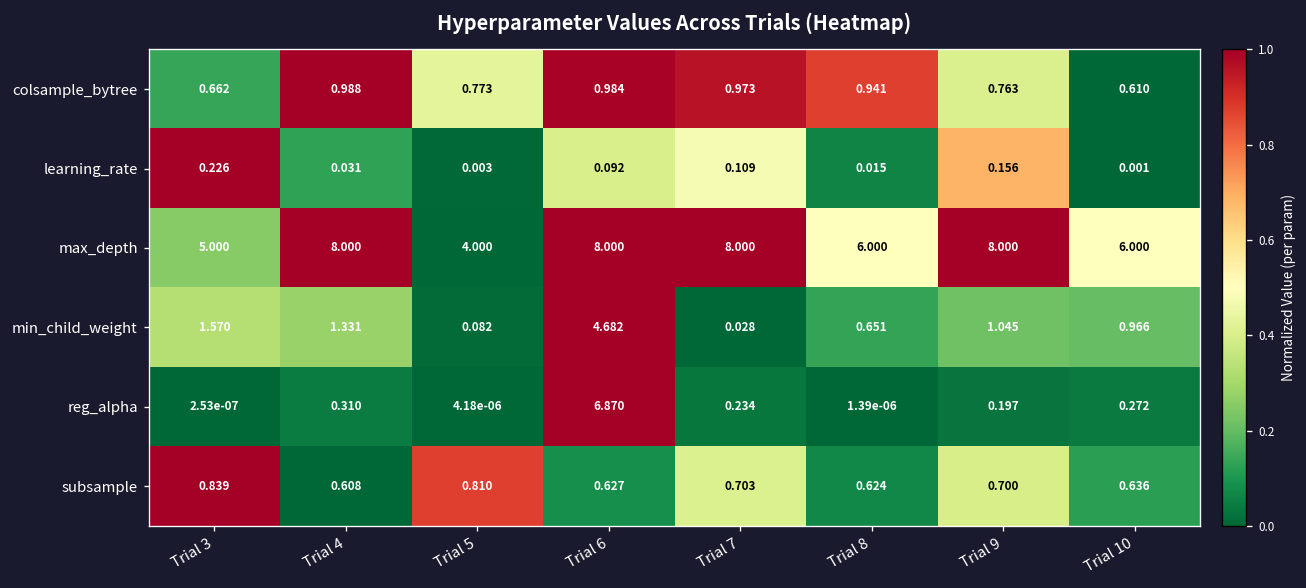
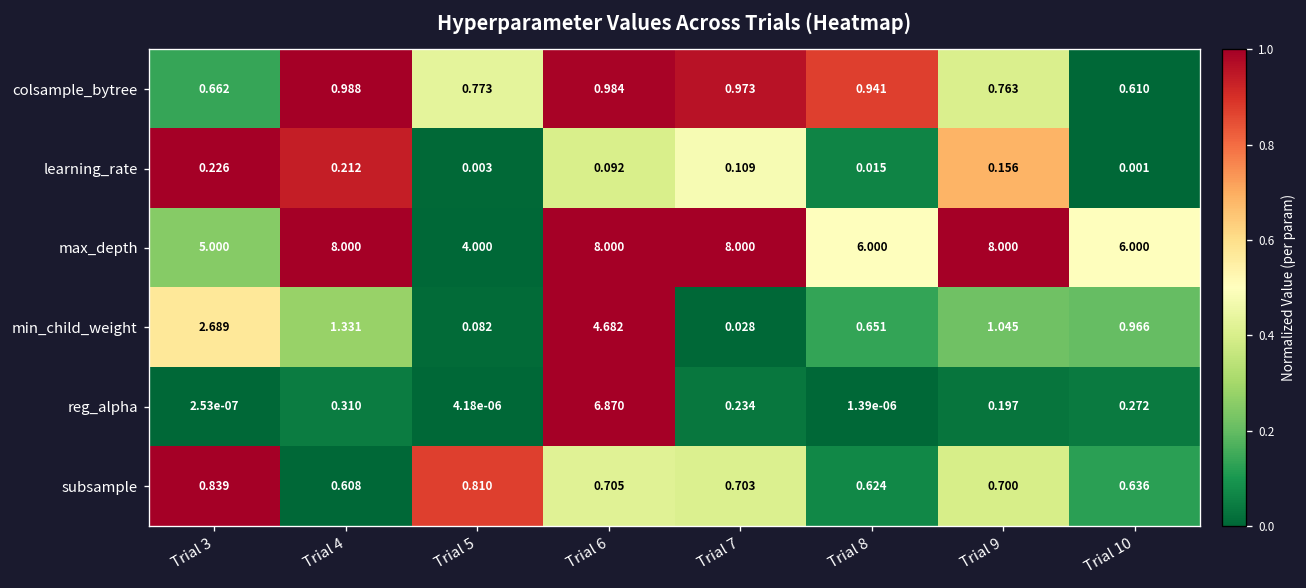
learning_rate, Trial 4: 0.031 -> 0.212
min_child_weight, Trial 3: 1.570 -> 2.689
subsample, Trial 6: 0.627 -> 0.705
